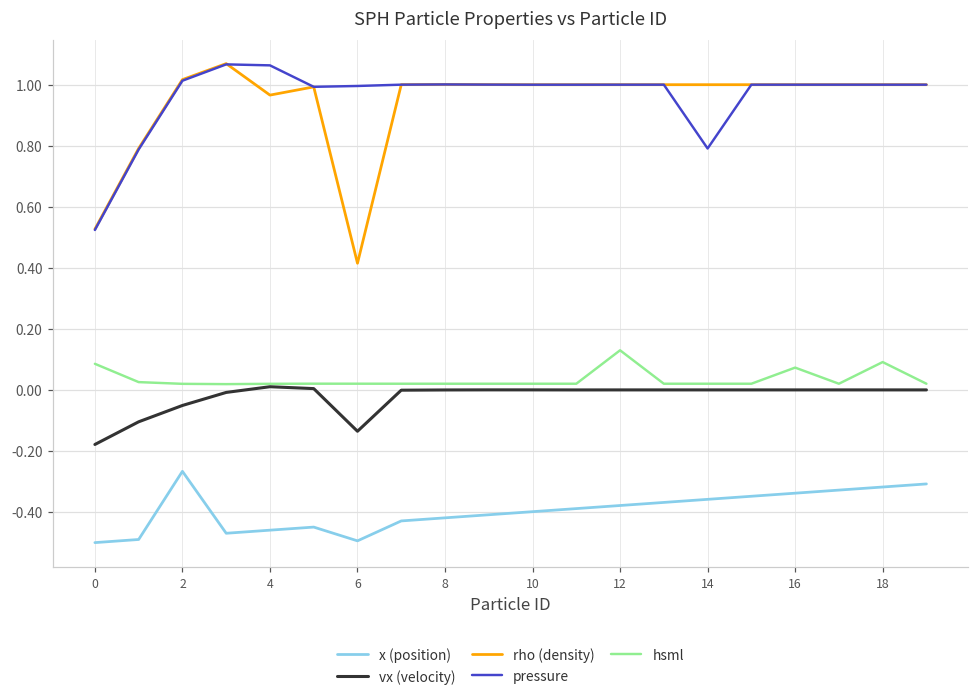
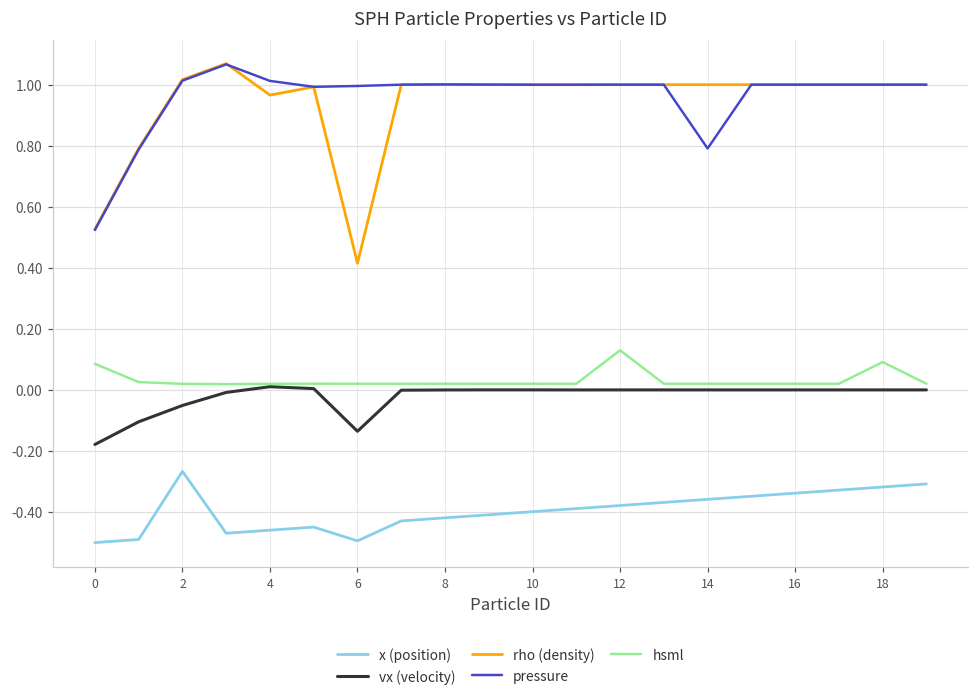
pressure, 4: 1.06 -> 1.01
hsml, 16: 0.07 -> 0.02
